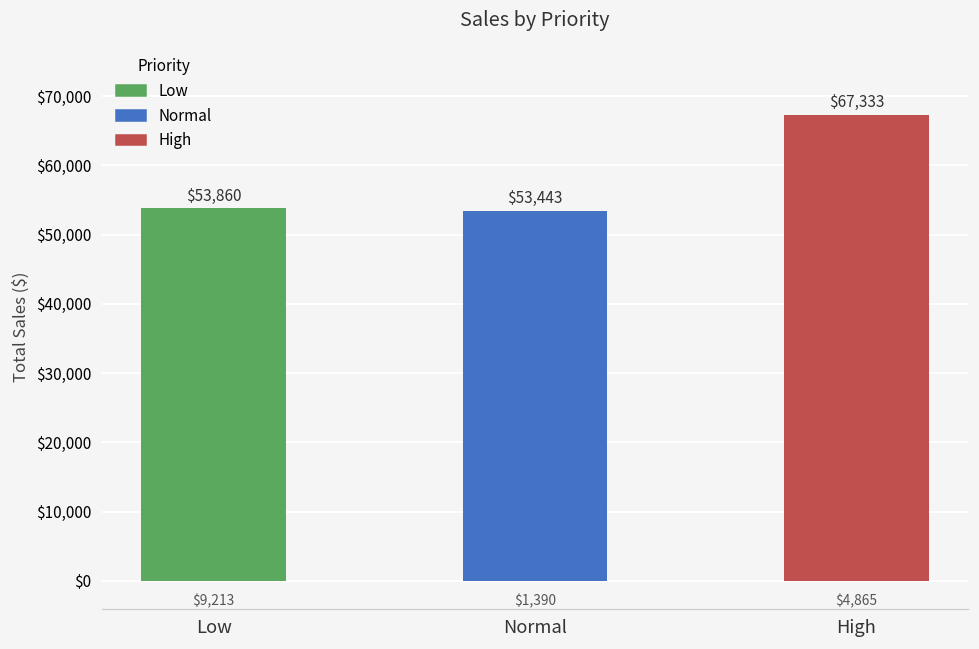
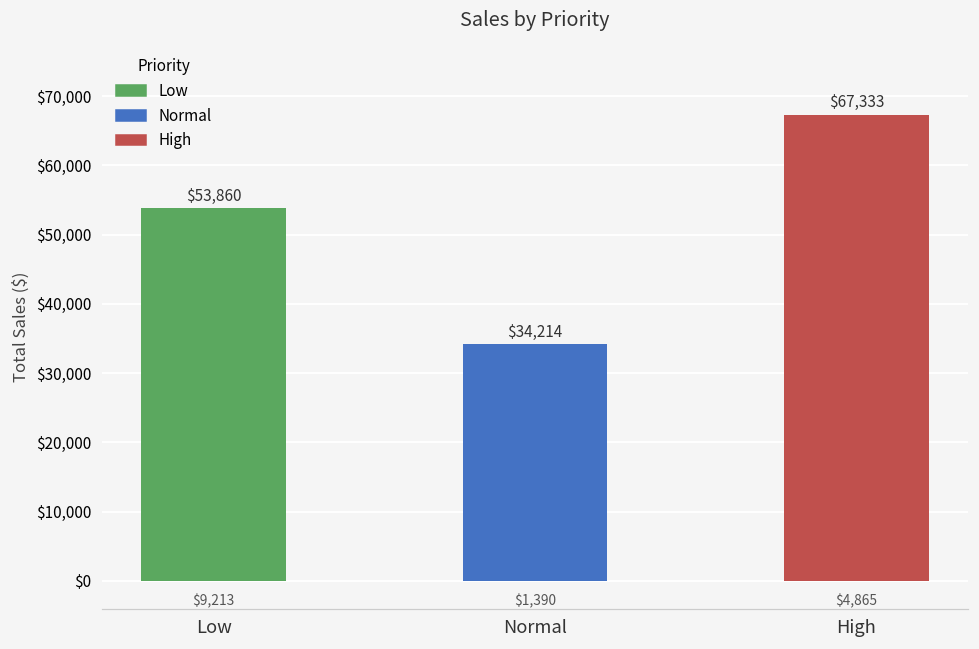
Normal: $53,443 -> $34,214
